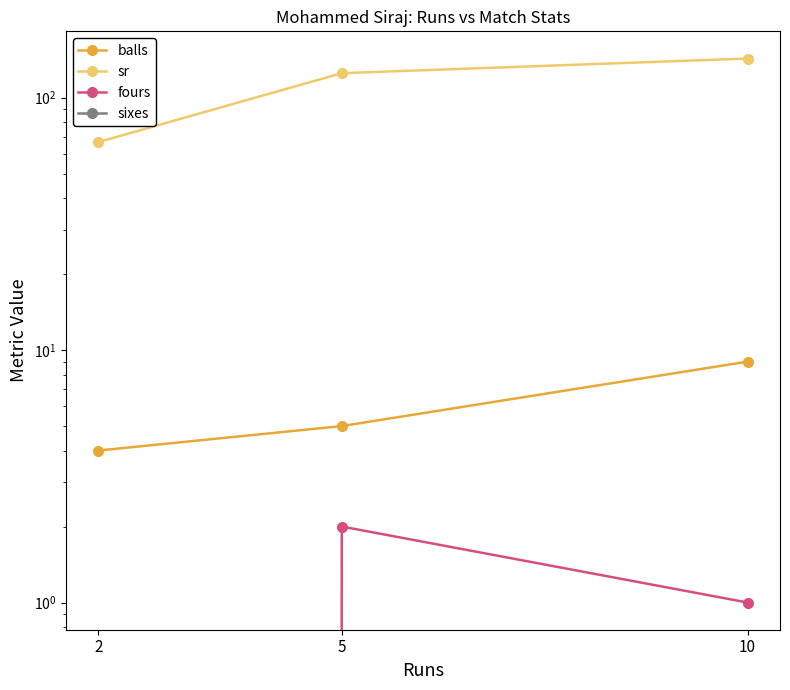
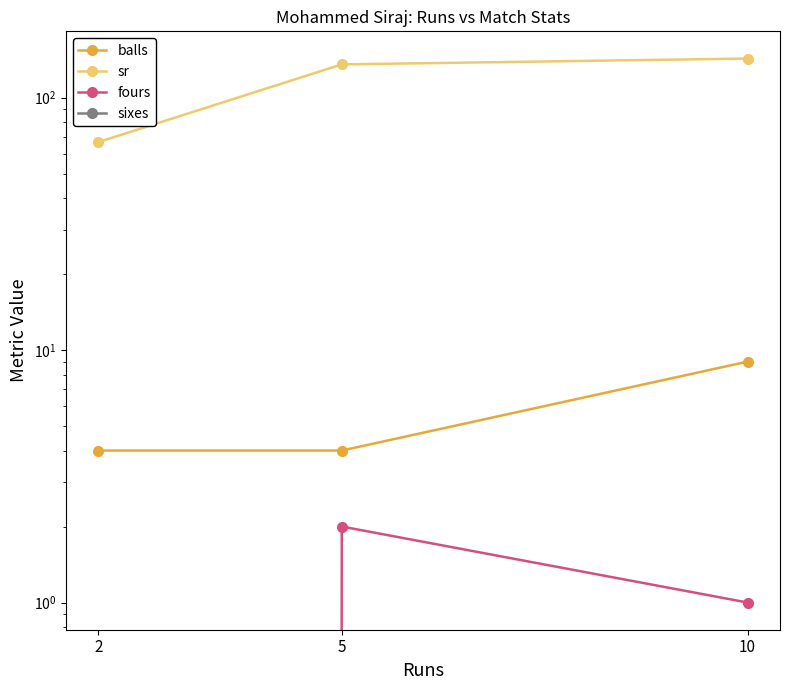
balls, 5: 5 -> 4
sr, 5: 130 -> 140
